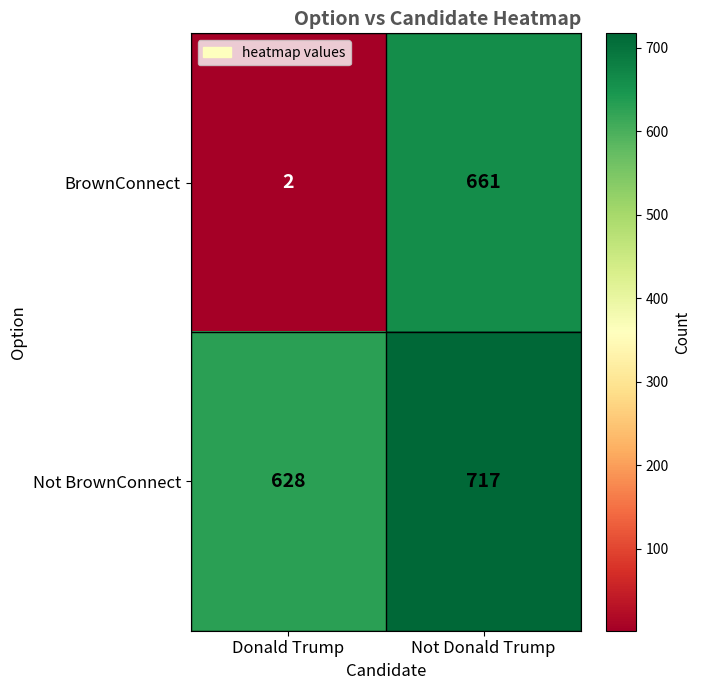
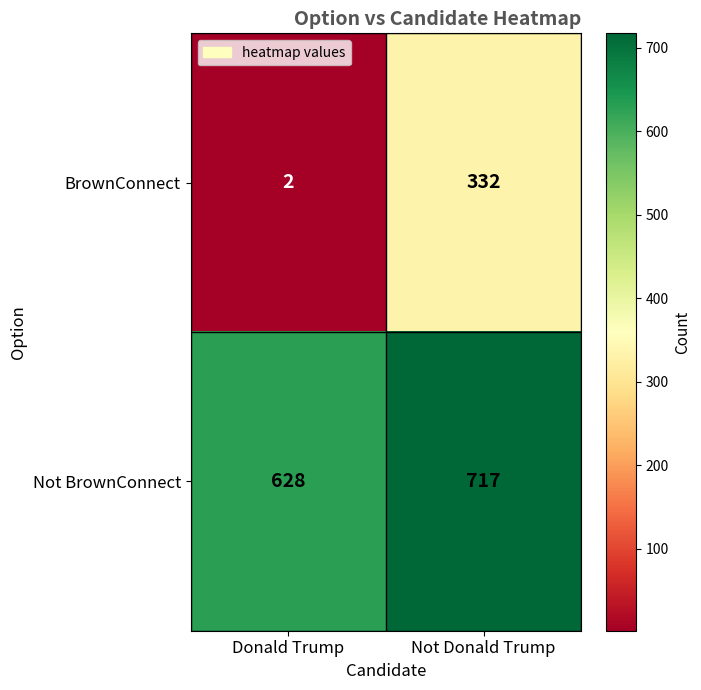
BrownConnect, Not Donald Trump: 661 -> 332
